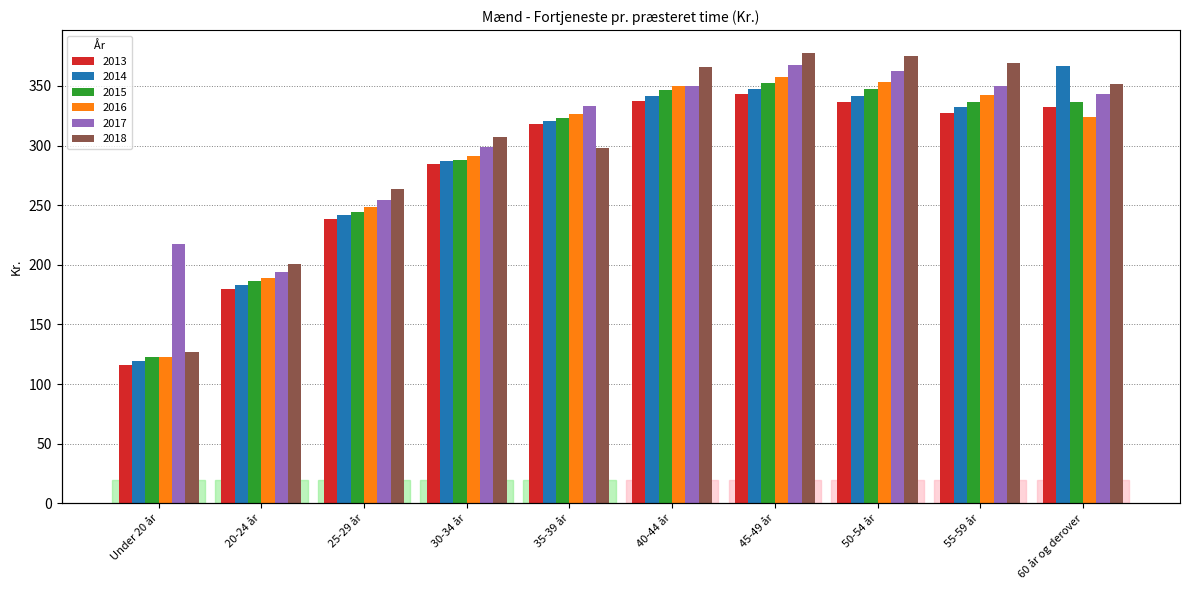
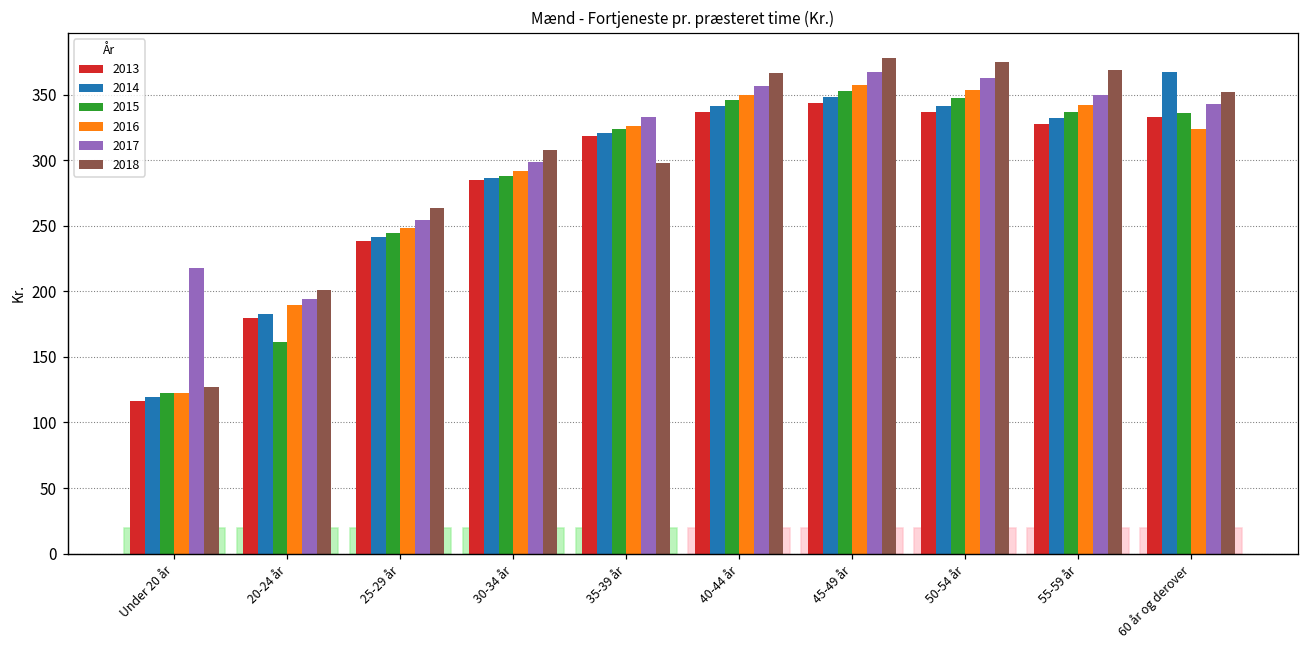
2015, 20-24 år: 187 -> 161
2017, 40-44 år: 350 -> 357
